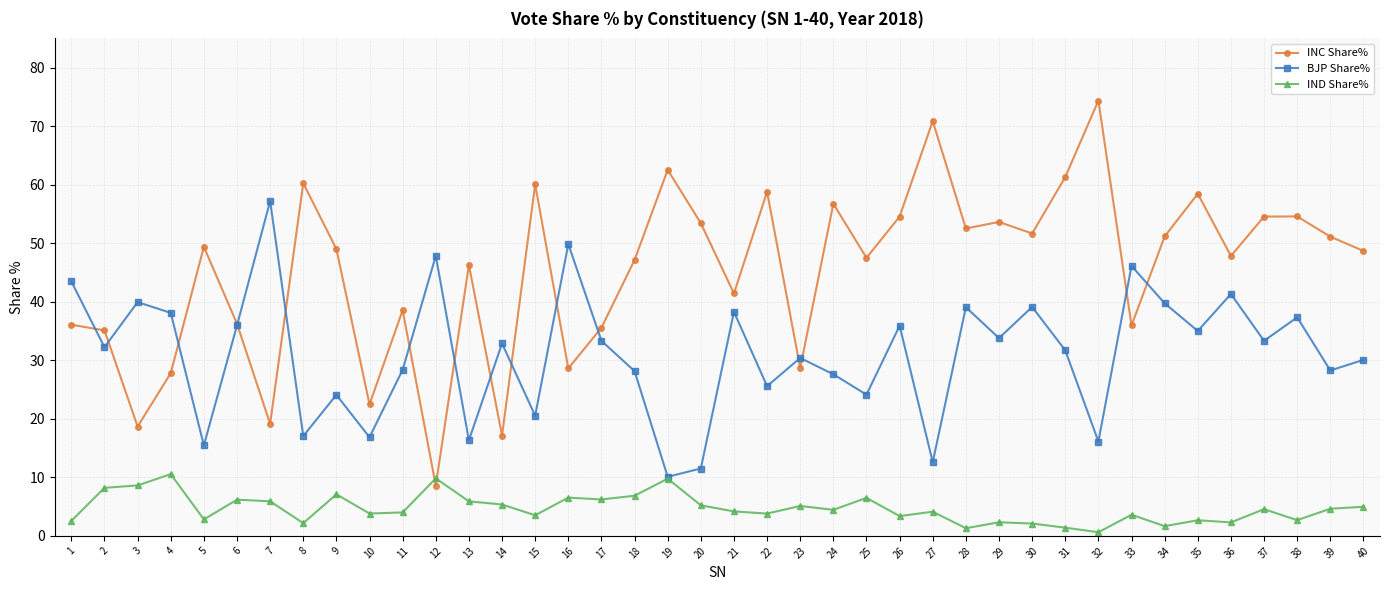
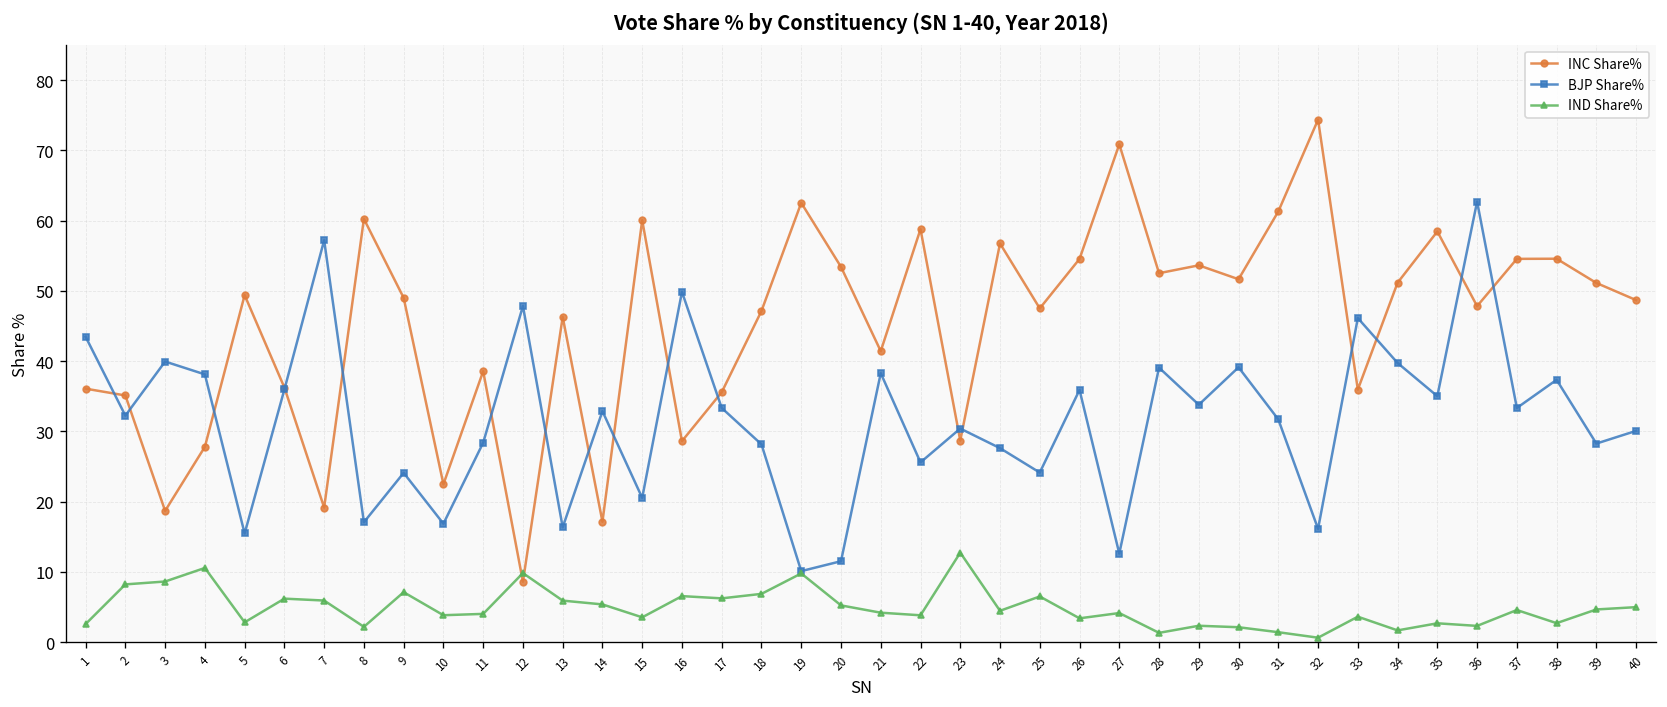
IND Share%, 23: 5 -> 13
BJP Share%, 36: 41 -> 63
